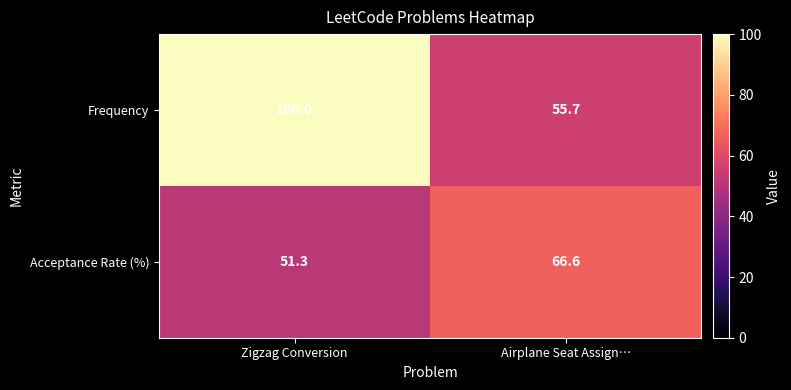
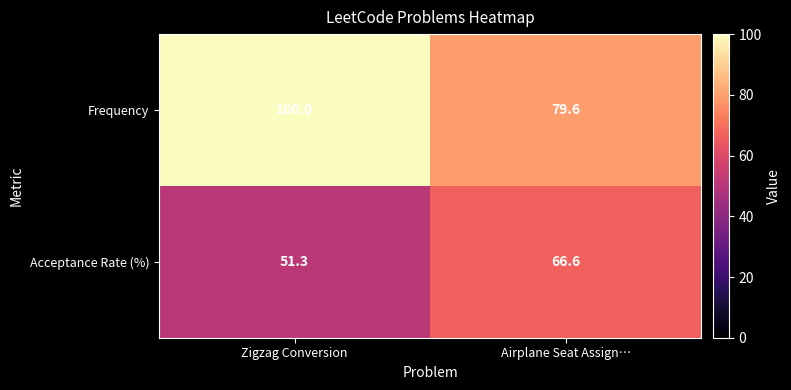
Frequency, Airplane Seat Assign…: 55.7 -> 79.6
